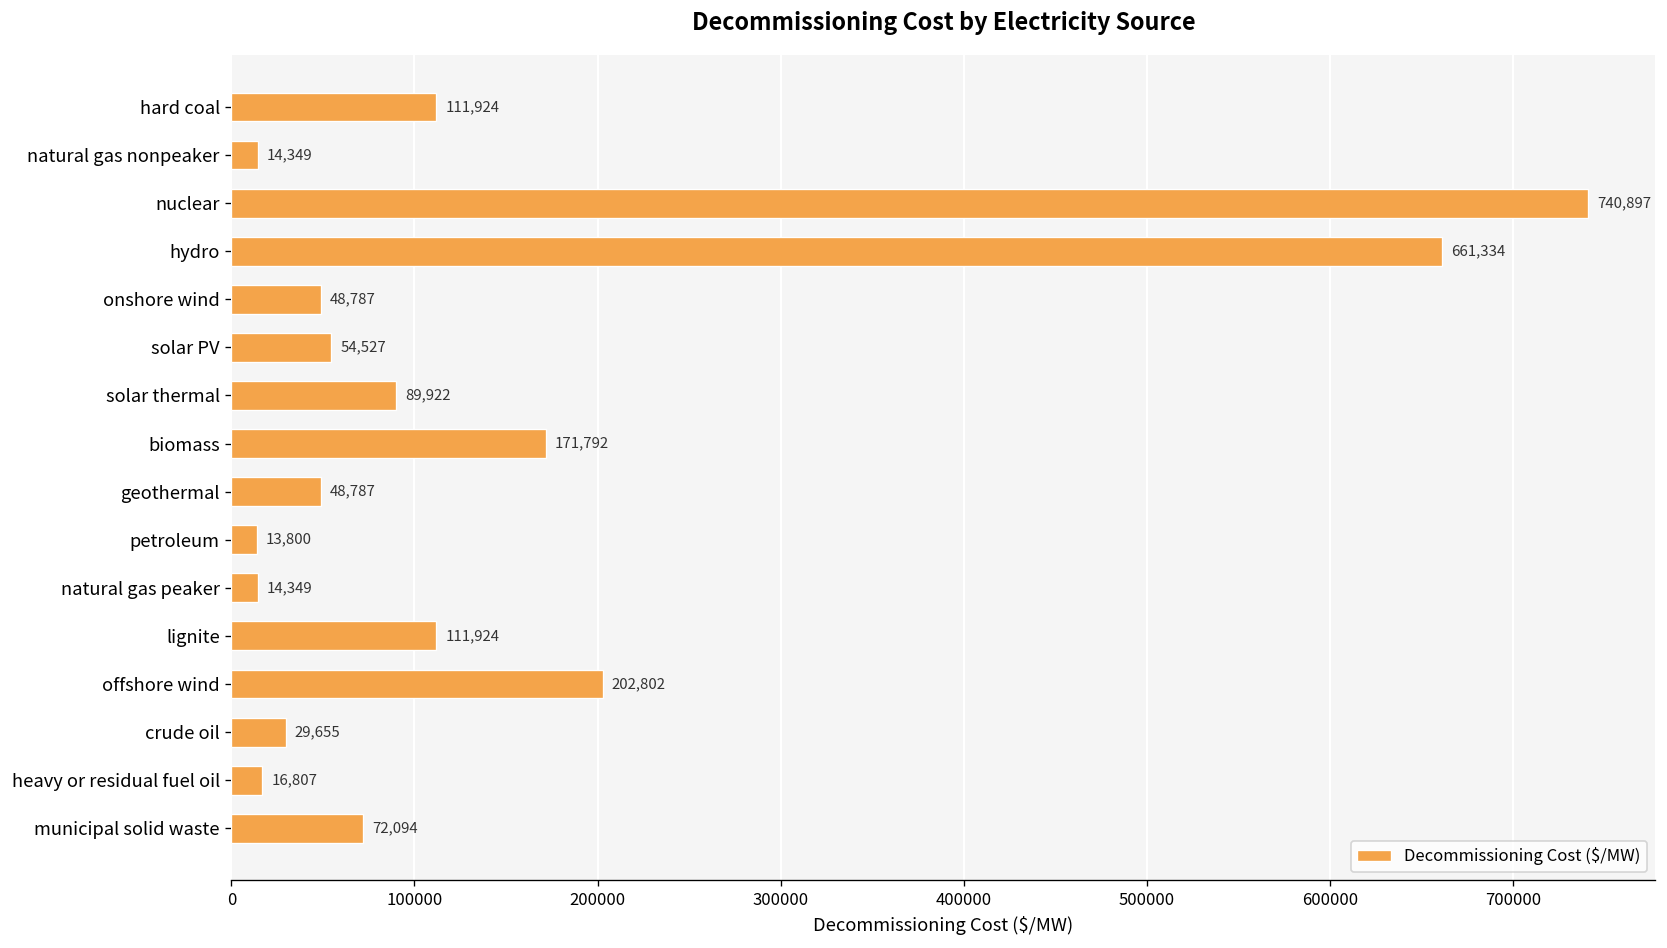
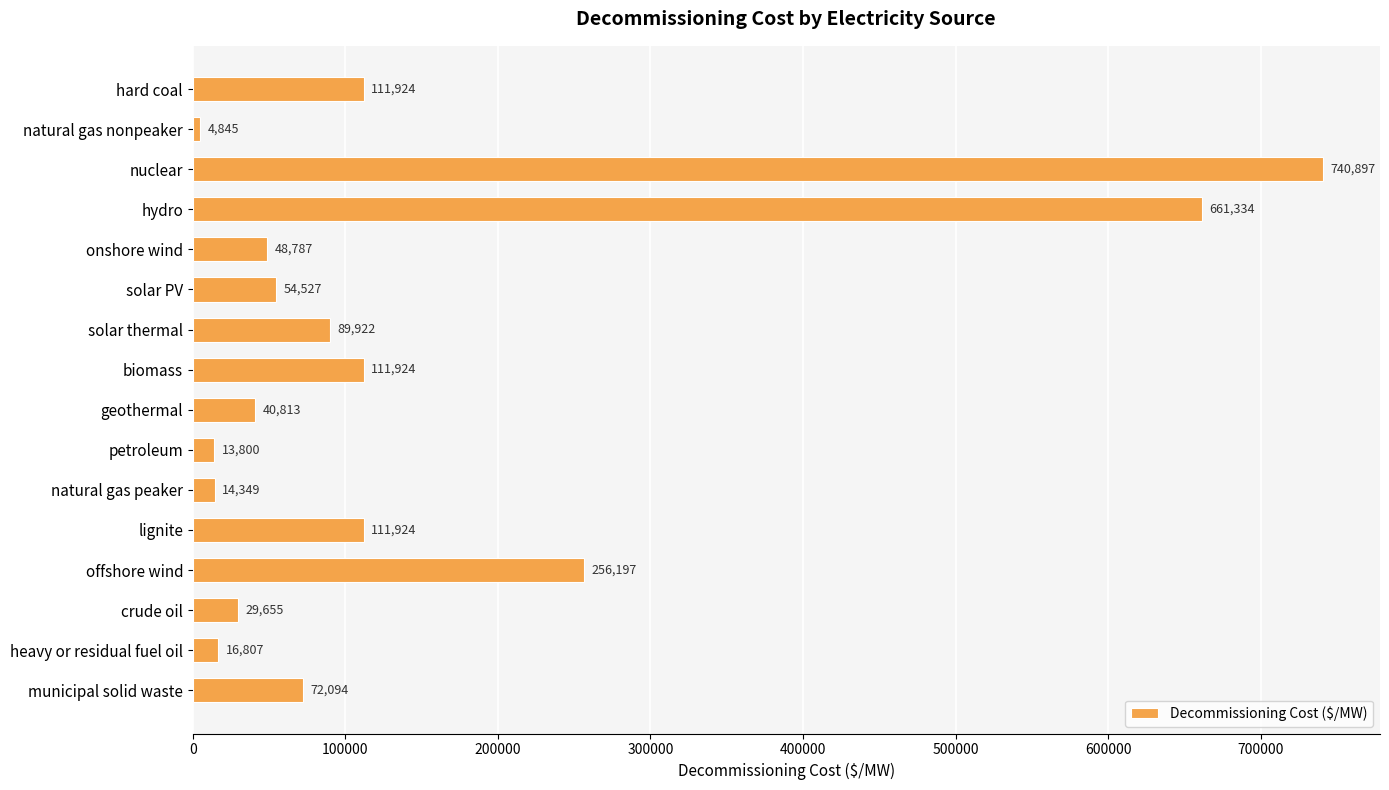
natural gas nonpeaker: 14,349 -> 4,845
biomass: 171,792 -> 111,924
geothermal: 48,787 -> 40,813
offshore wind: 202,802 -> 256,197
